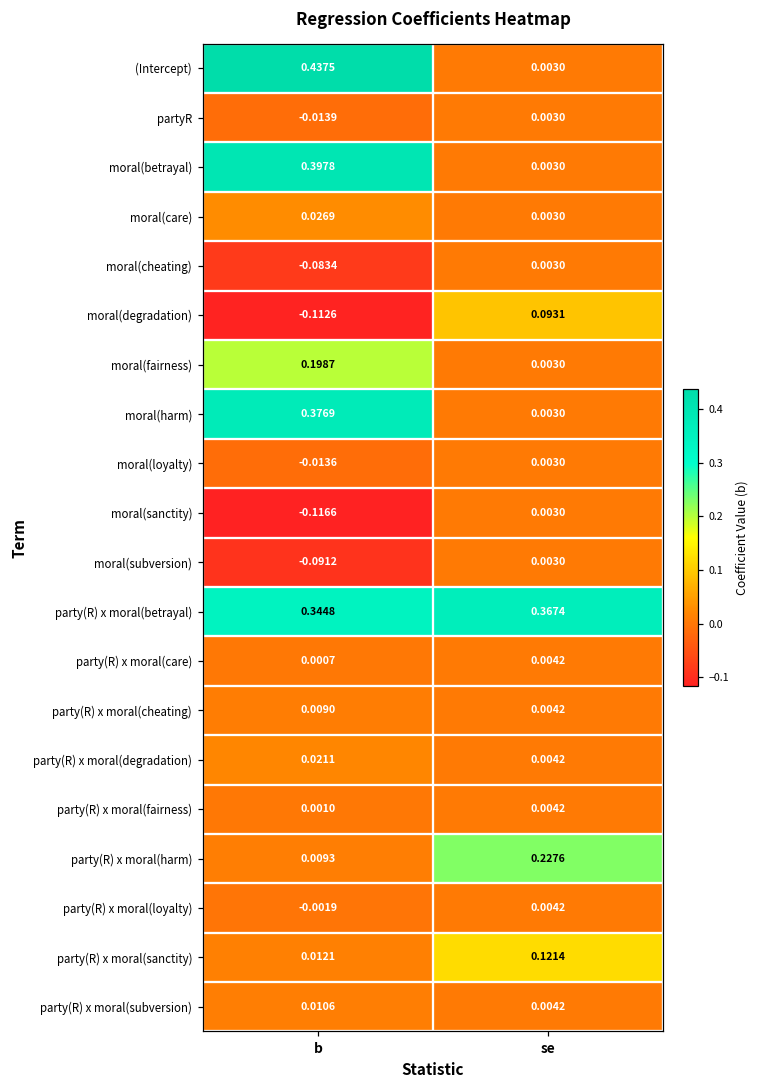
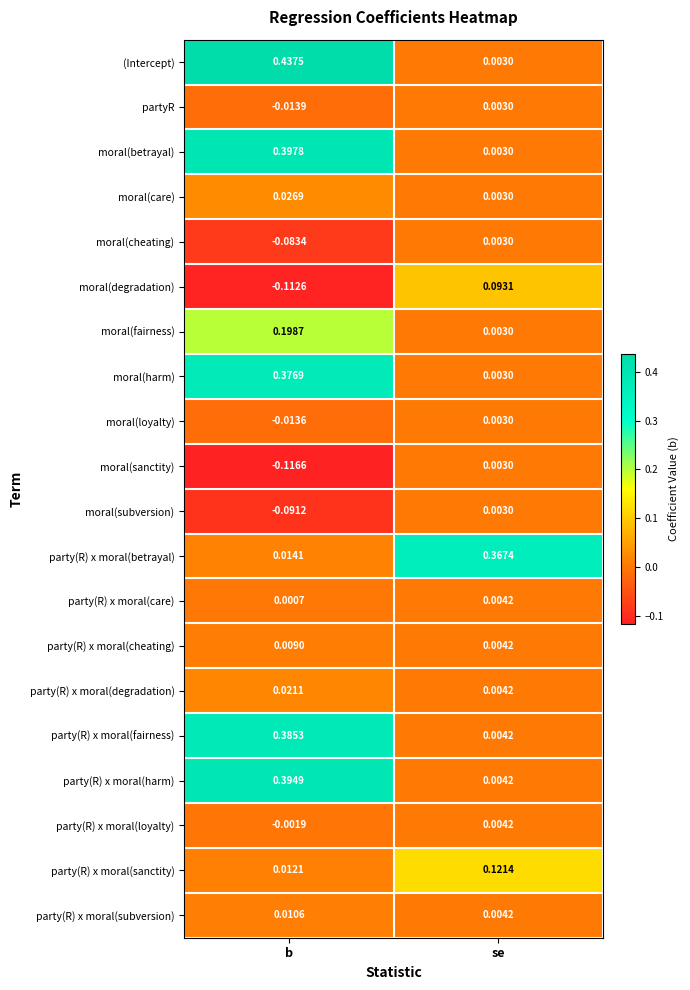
party(R) x moral(betrayal), b: 0.3448 -> 0.0141
party(R) x moral(fairness), b: 0.0010 -> 0.3853
party(R) x moral(harm), b: 0.0093 -> 0.3949
party(R) x moral(harm), se: 0.2276 -> 0.0042
